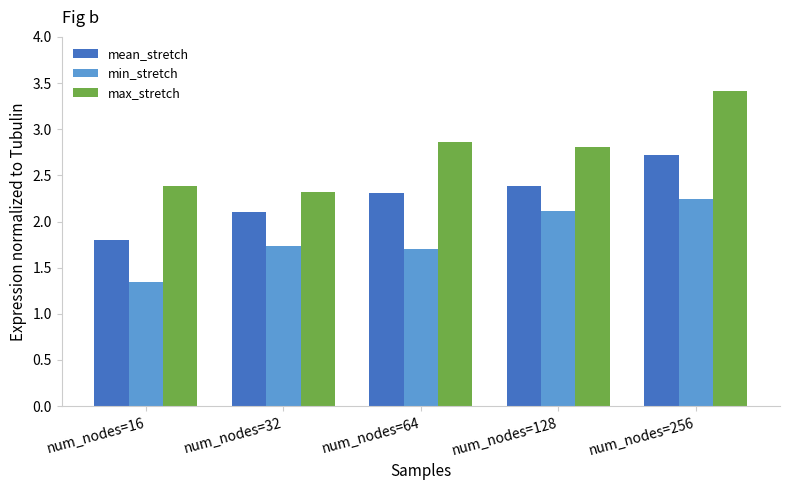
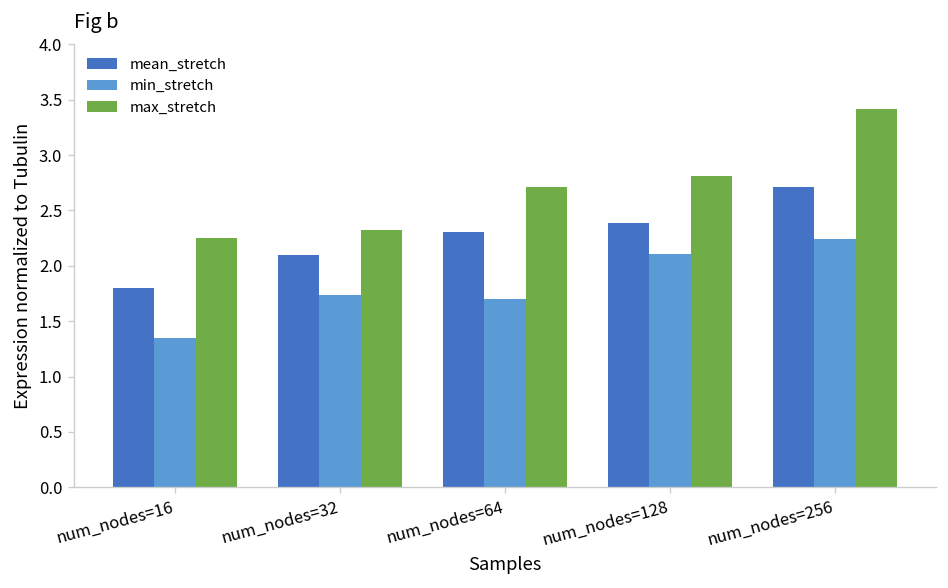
max_stretch, num_nodes=16: 2.4 -> 2.3
max_stretch, num_nodes=64: 2.9 -> 2.7
